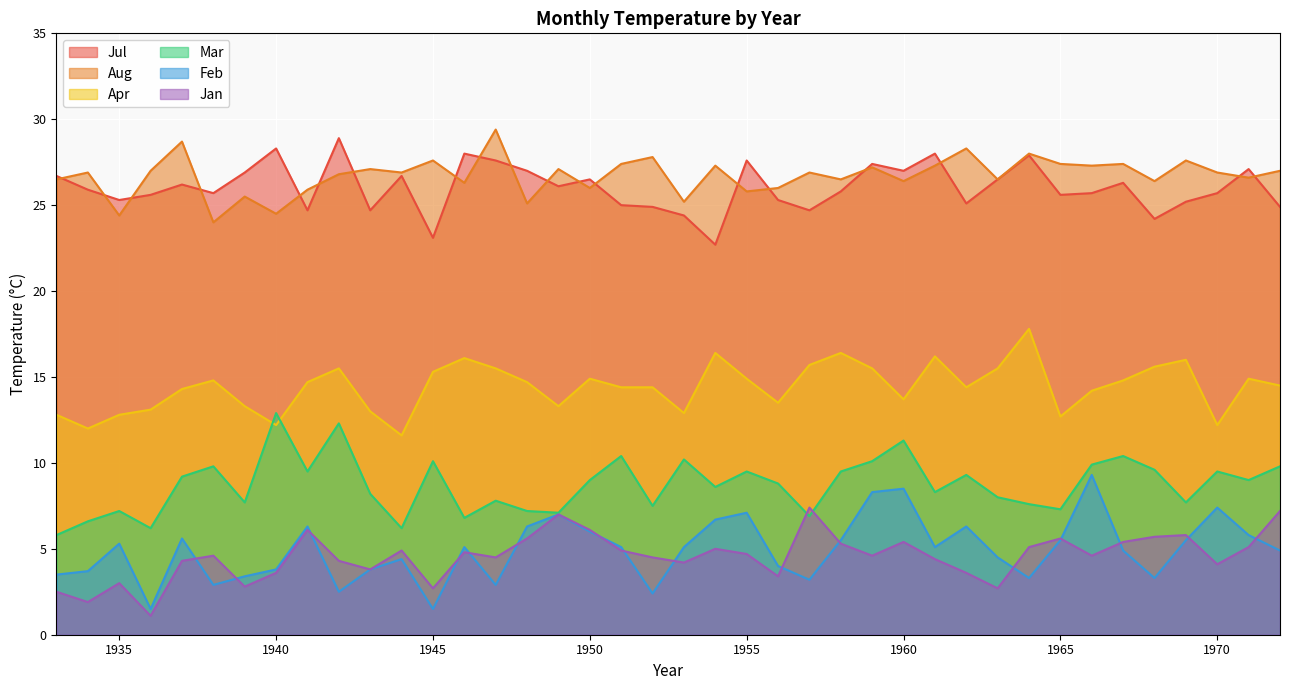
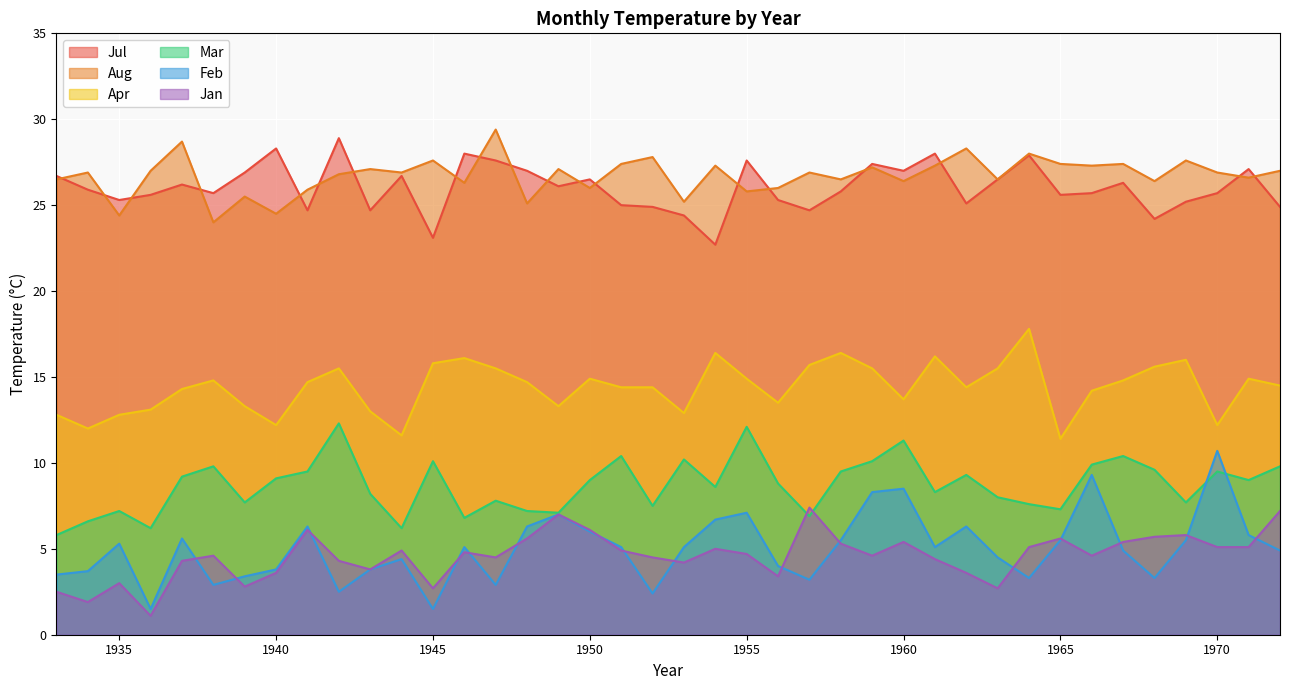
Mar, 1940: 12.9 -> 9.1
Apr, 1945: 15.3 -> 15.8
Mar, 1955: 9.5 -> 12.1
Apr, 1965: 12.7 -> 11.4
Feb, 1970: 7.4 -> 10.7
Jan, 1970: 4.1 -> 5.1
